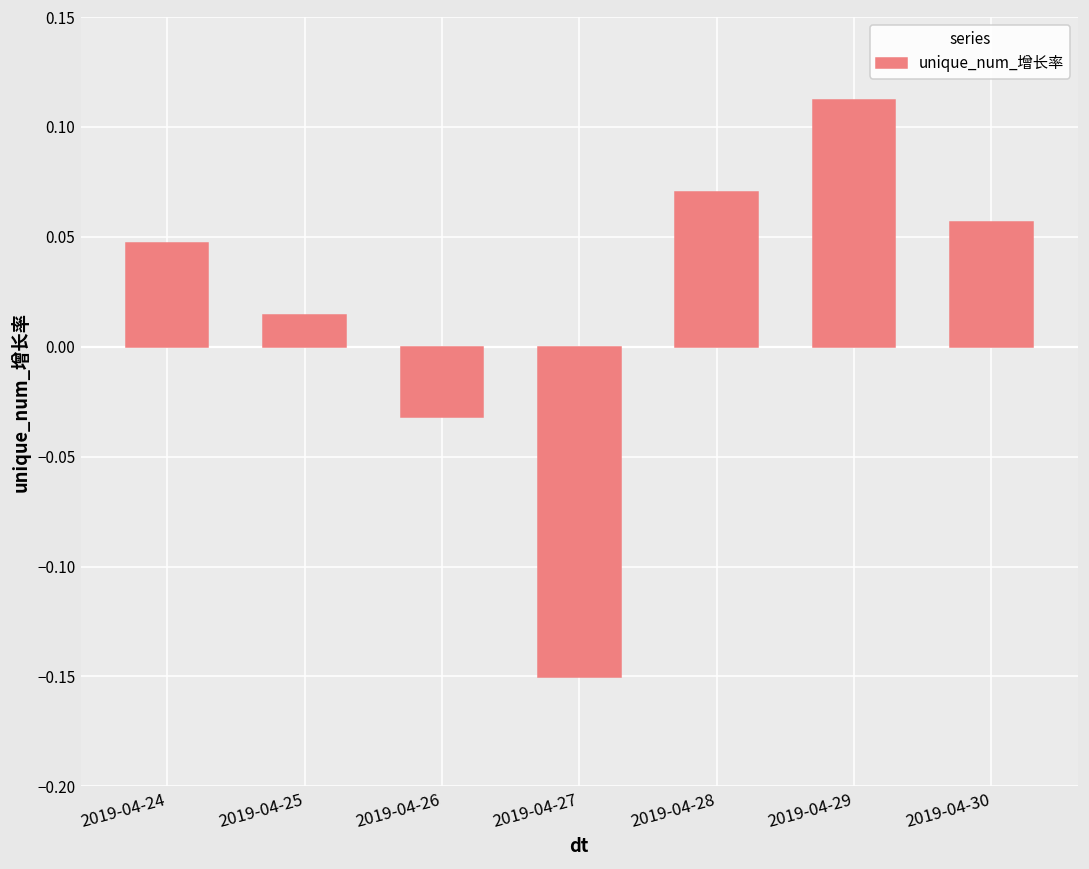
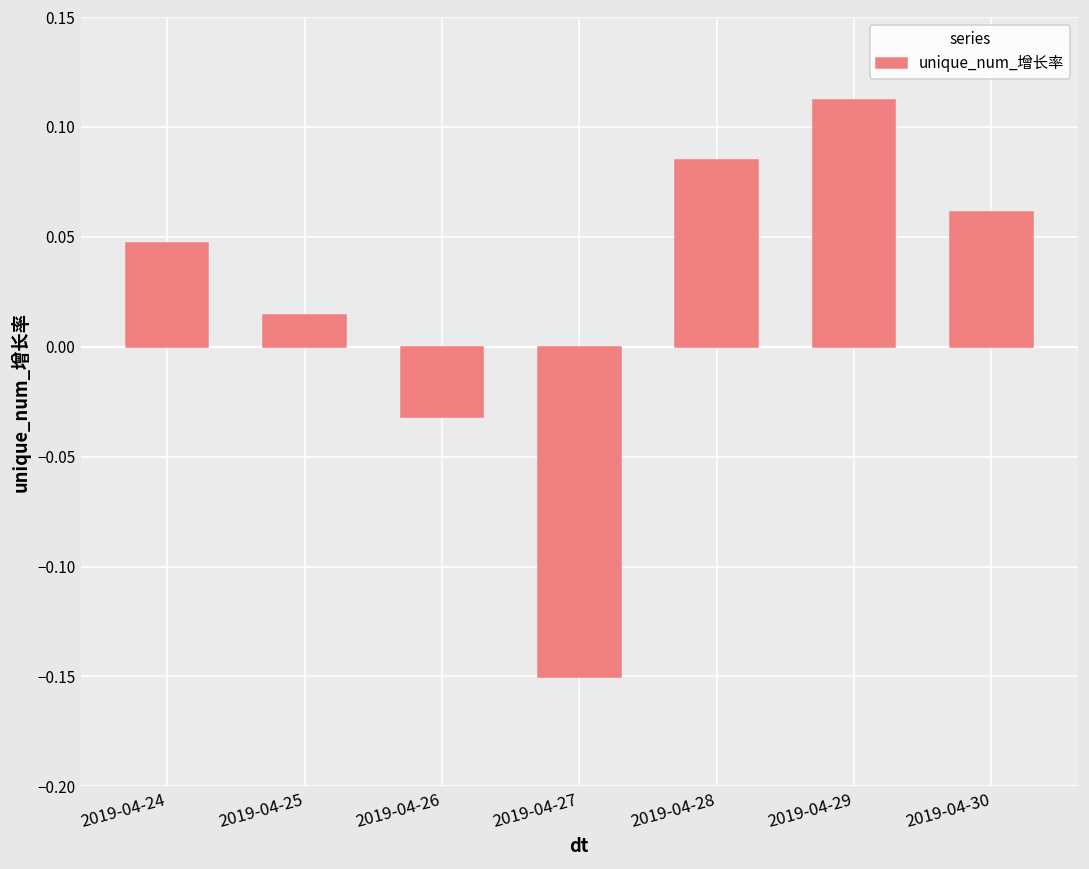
2019-04-28: 0.070 -> 0.085
2019-04-30: 0.057 -> 0.061
